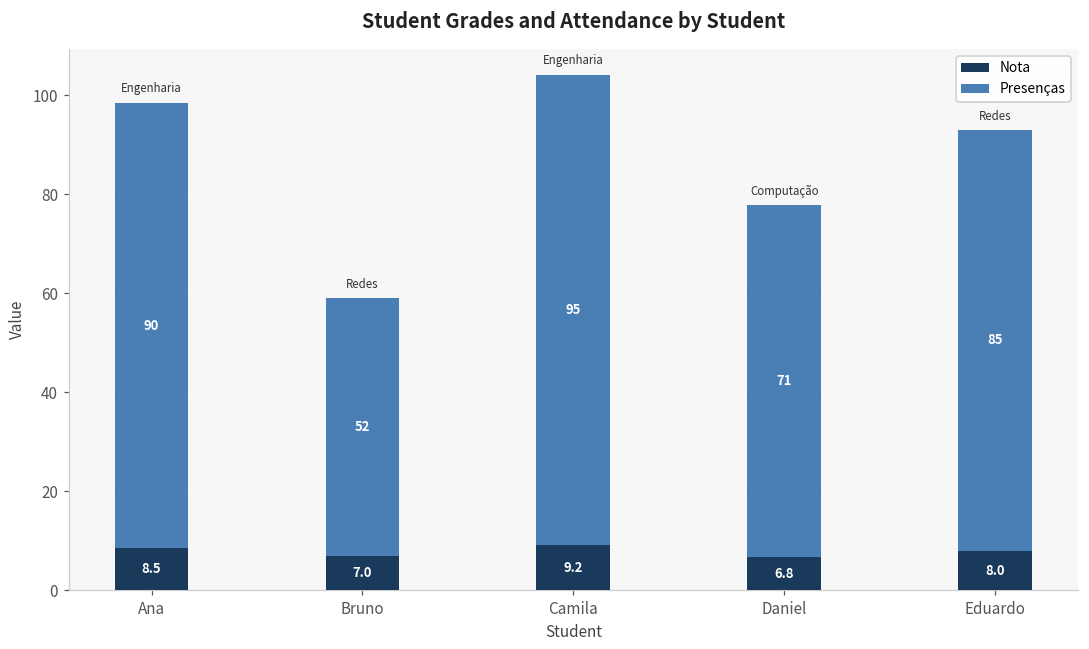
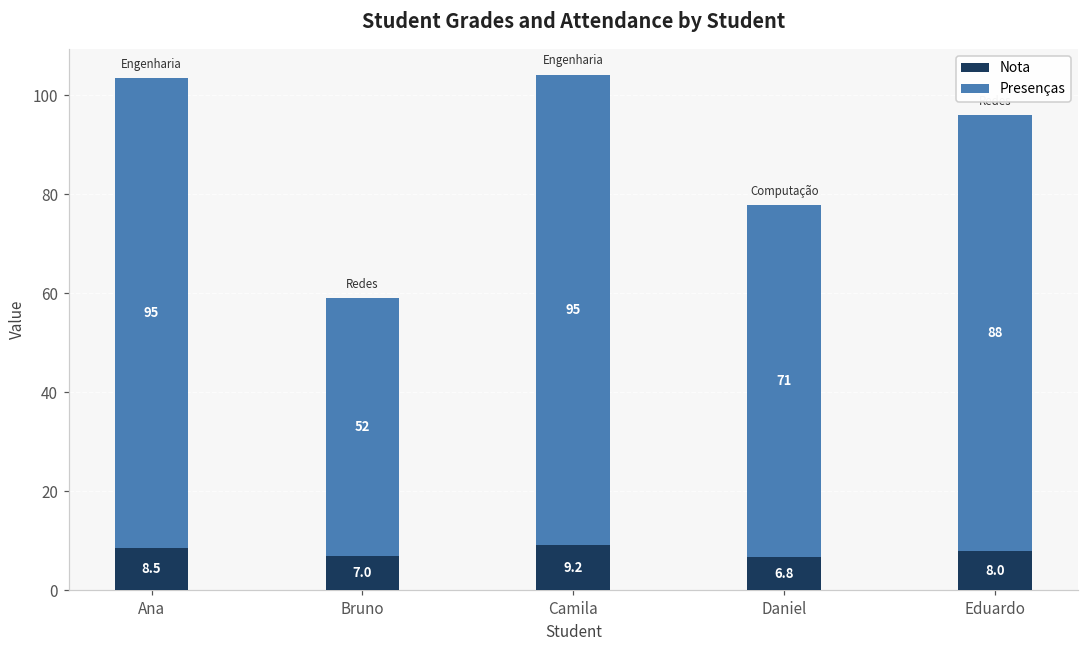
Presenças, Ana: 90 -> 95
Presenças, Eduardo: 85 -> 88
